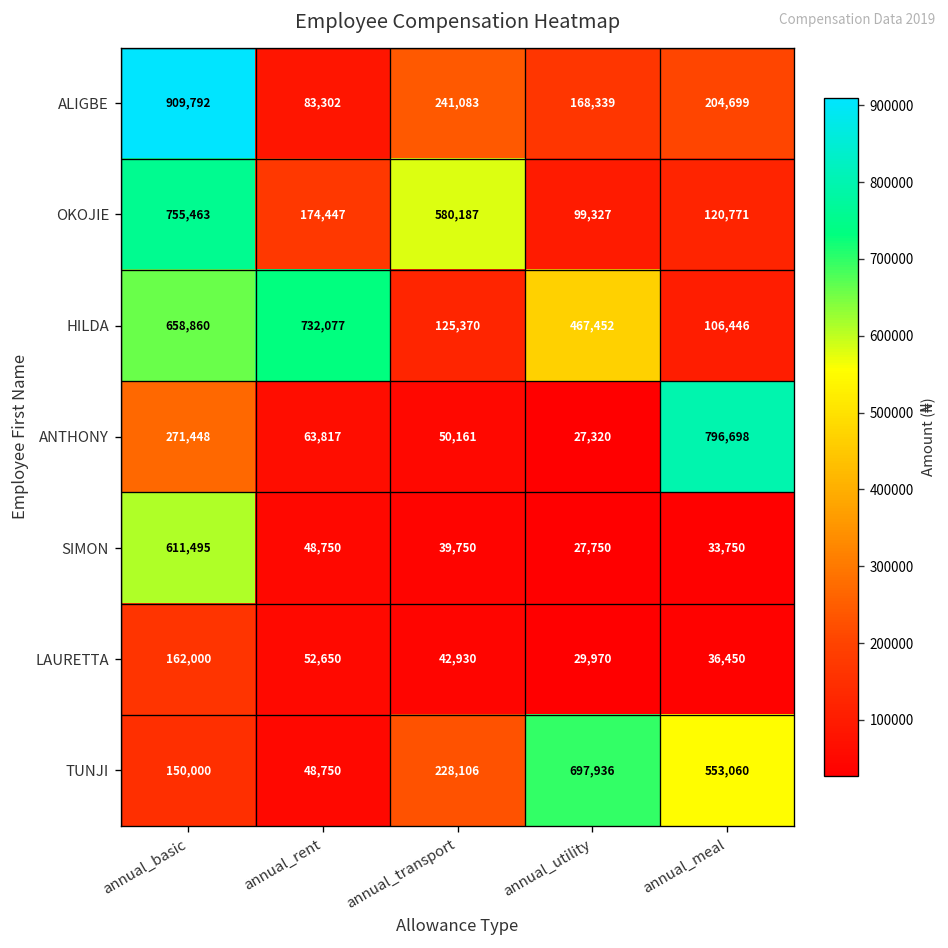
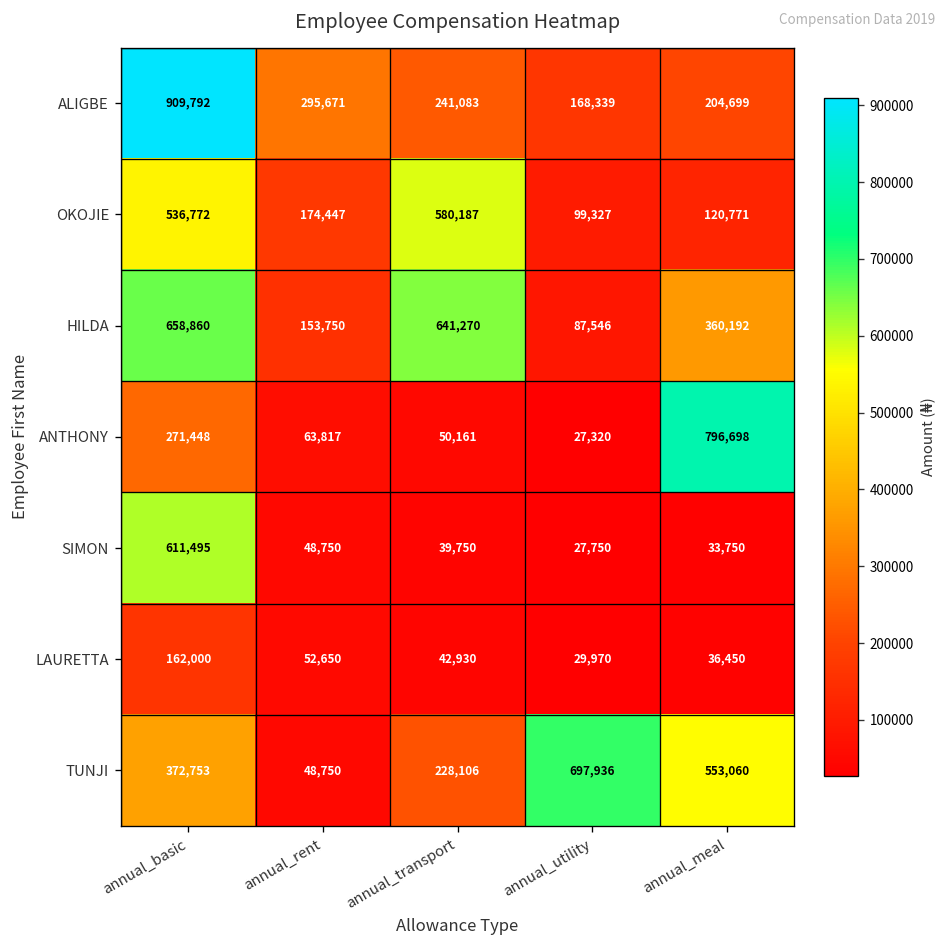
ALIGBE, annual_rent: 83,302 -> 295,671
OKOJIE, annual_basic: 755,463 -> 536,772
HILDA, annual_rent: 732,077 -> 153,750
HILDA, annual_transport: 125,370 -> 641,270
HILDA, annual_utility: 467,452 -> 87,546
HILDA, annual_meal: 106,446 -> 360,192
TUNJI, annual_basic: 150,000 -> 372,753
